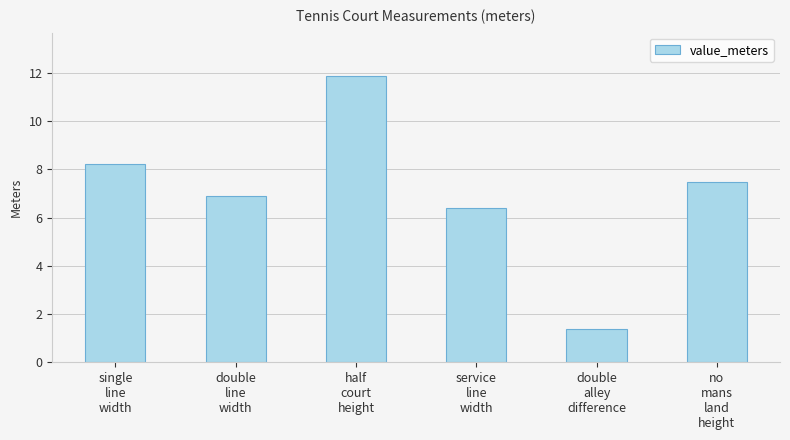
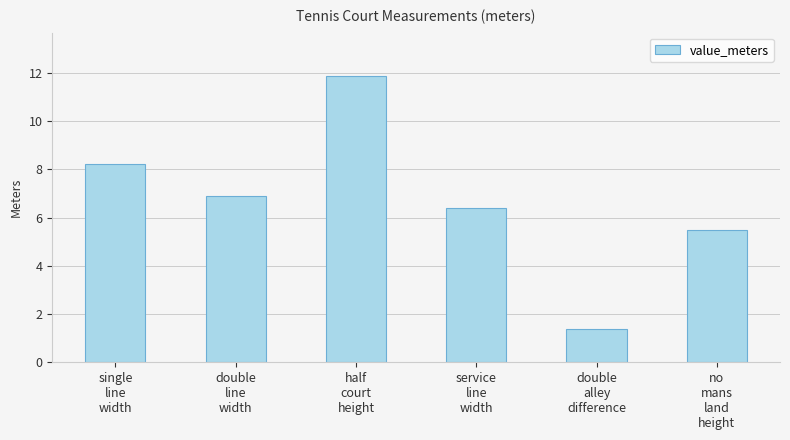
no mans land height: 7.5 -> 5.5
